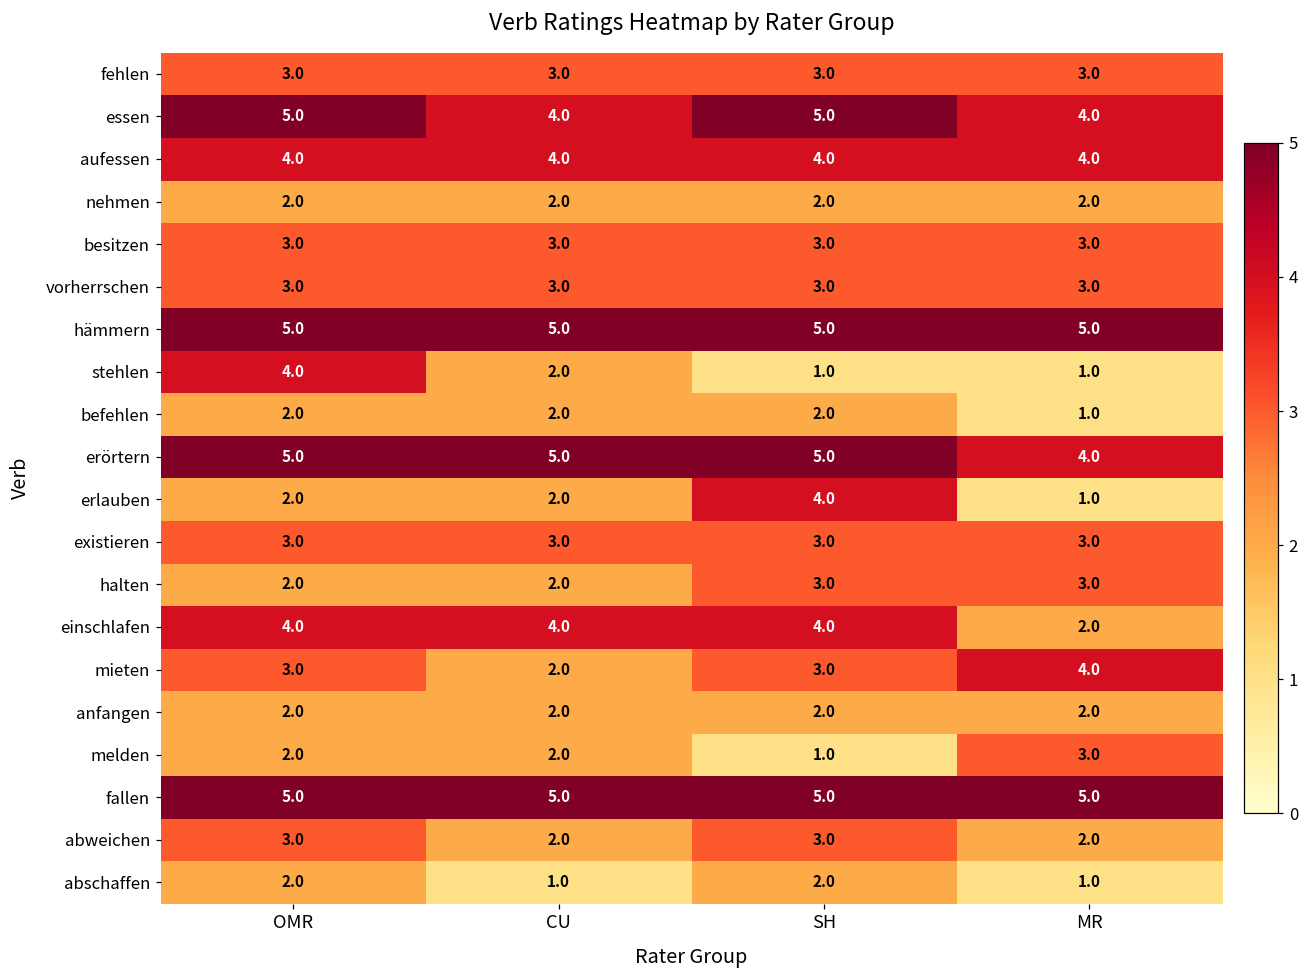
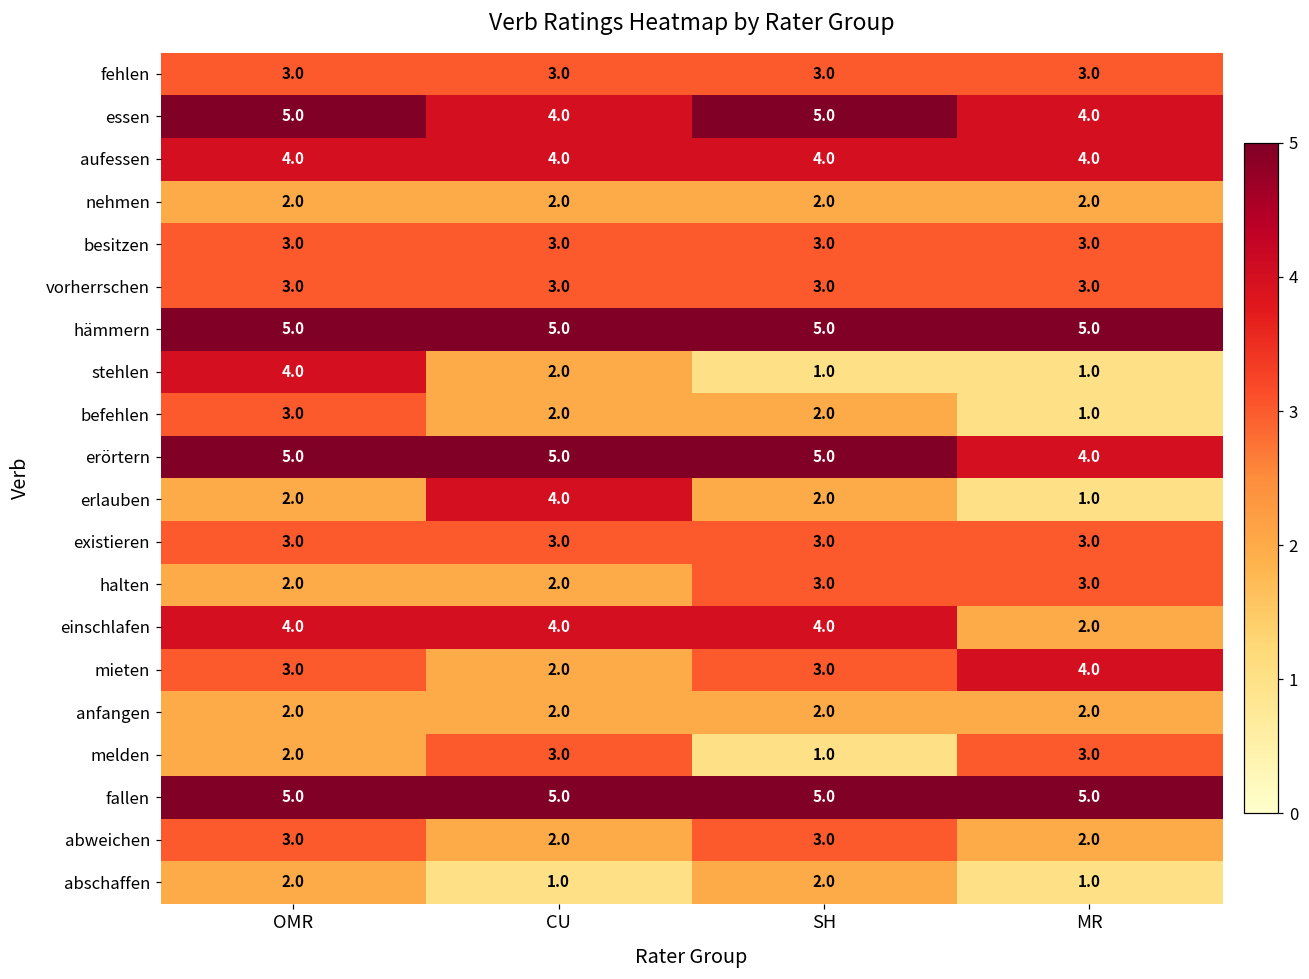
befehlen, OMR: 2.0 -> 3.0
erlauben, CU: 2.0 -> 4.0
erlauben, SH: 4.0 -> 2.0
melden, CU: 2.0 -> 3.0
